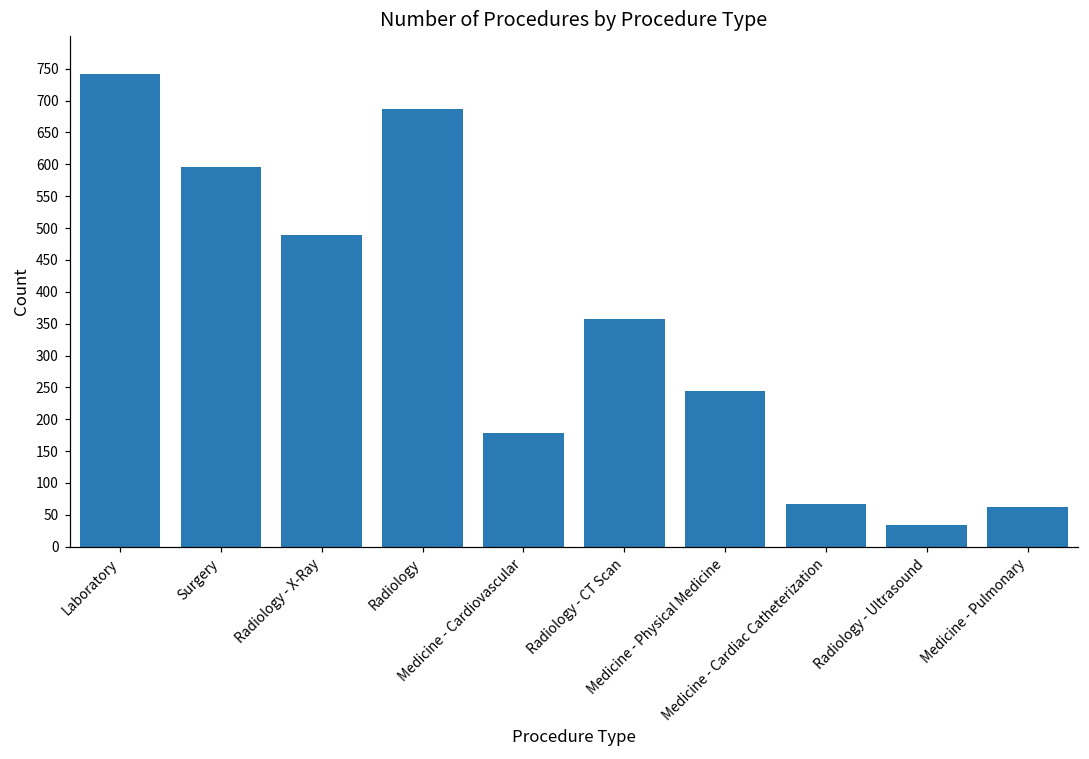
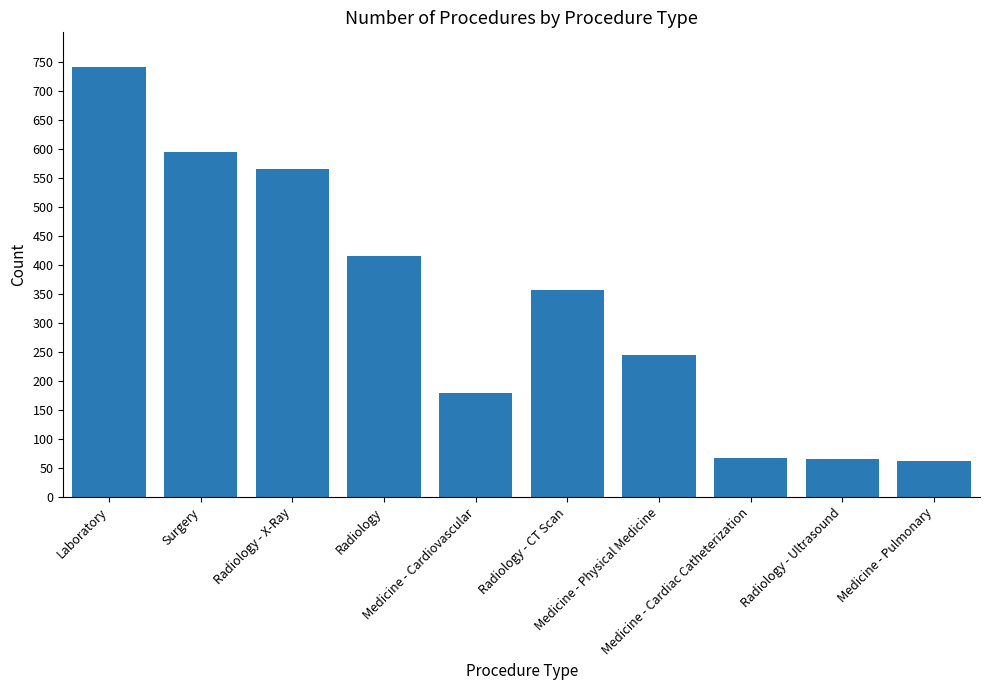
Radiology - X-Ray: 490 -> 570
Radiology: 690 -> 420
Radiology - Ultrasound: 30 -> 70
